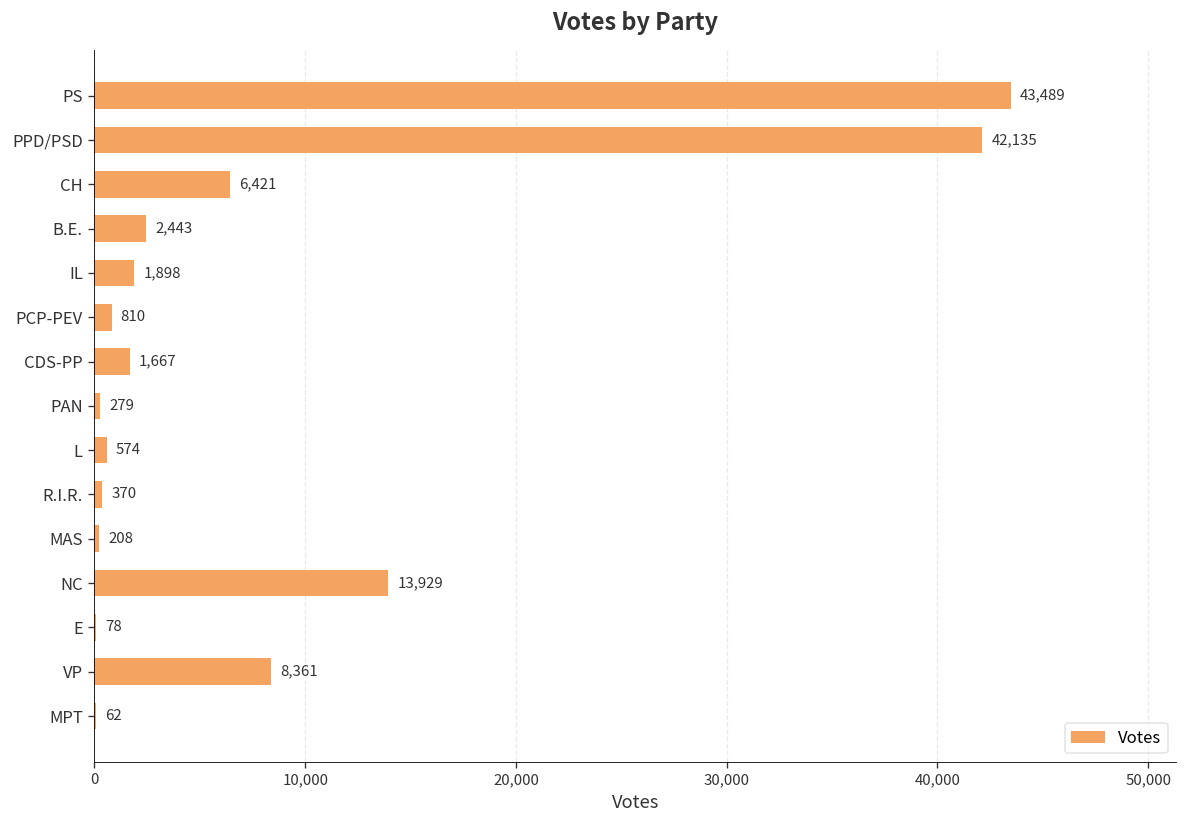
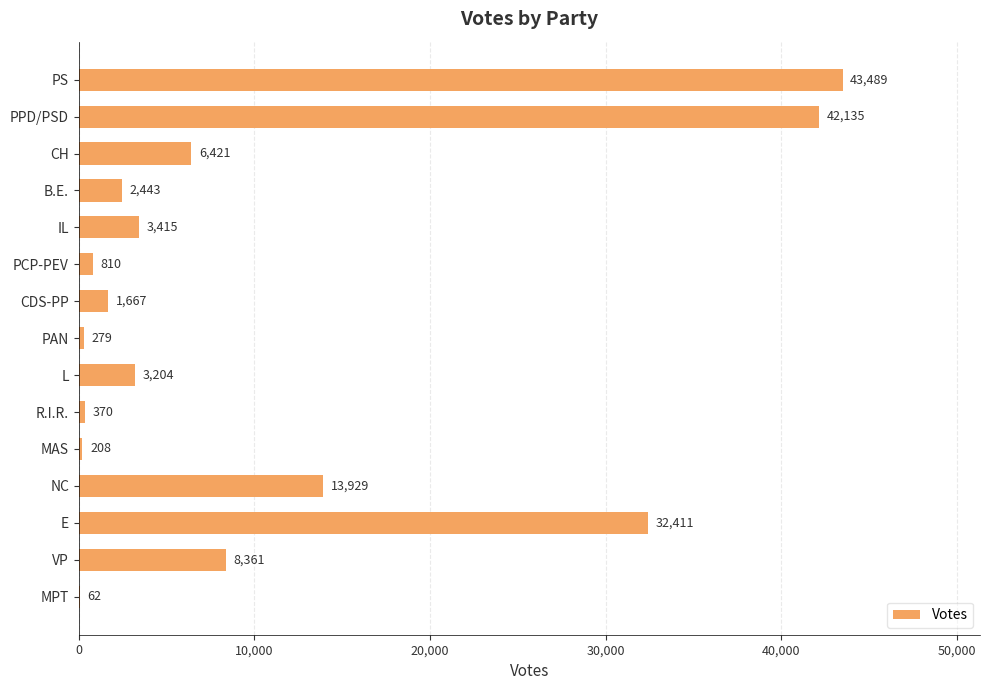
IL: 1,898 -> 3,415
L: 574 -> 3,204
E: 78 -> 32,411
